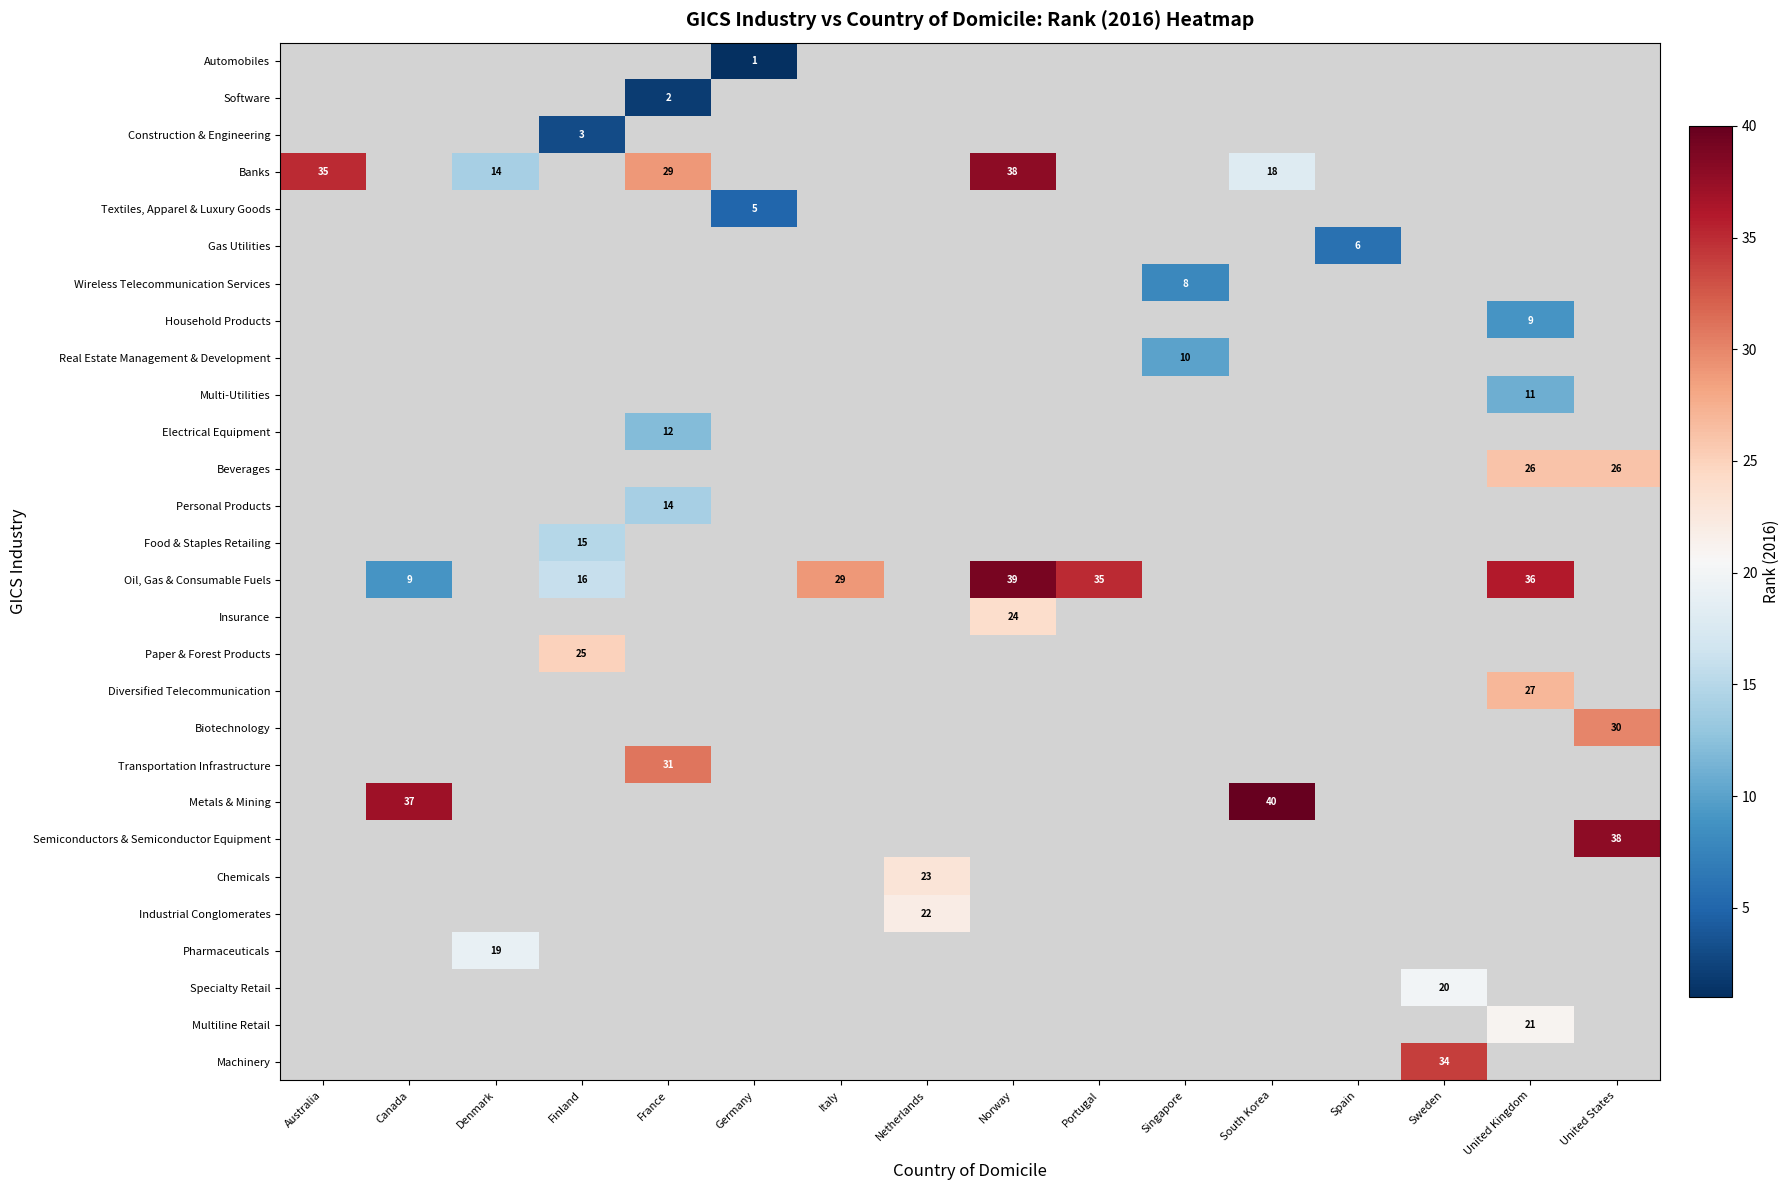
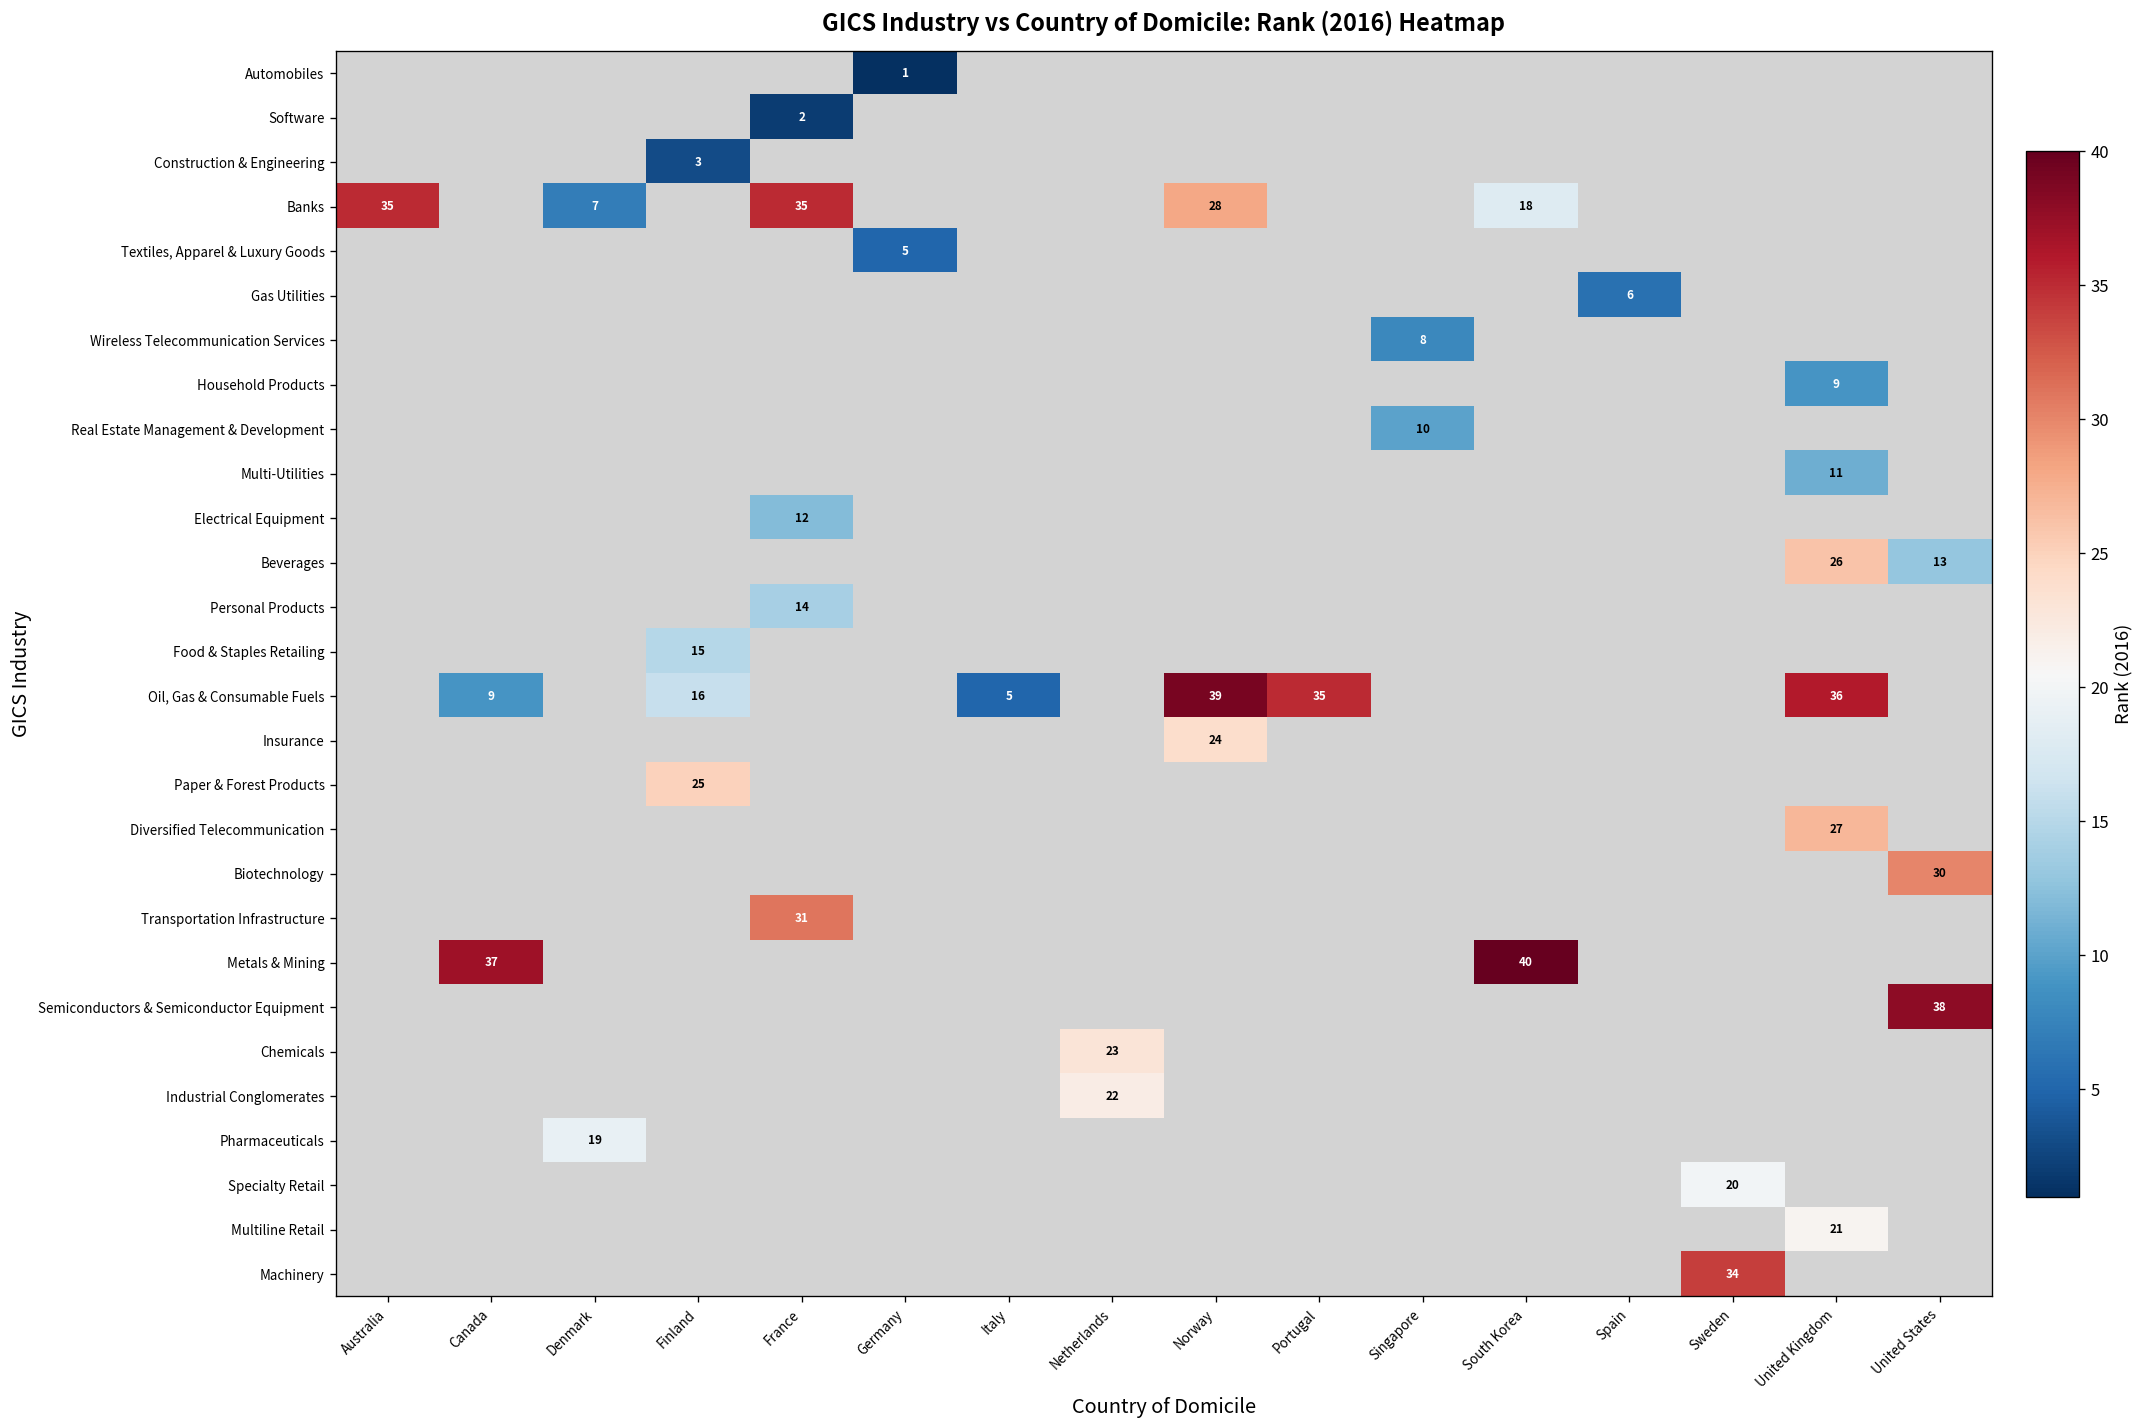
Banks, Denmark: 14 -> 7
Banks, France: 29 -> 35
Banks, Norway: 38 -> 28
Beverages, United States: 26 -> 13
Oil, Gas & Consumable Fuels, Italy: 29 -> 5
